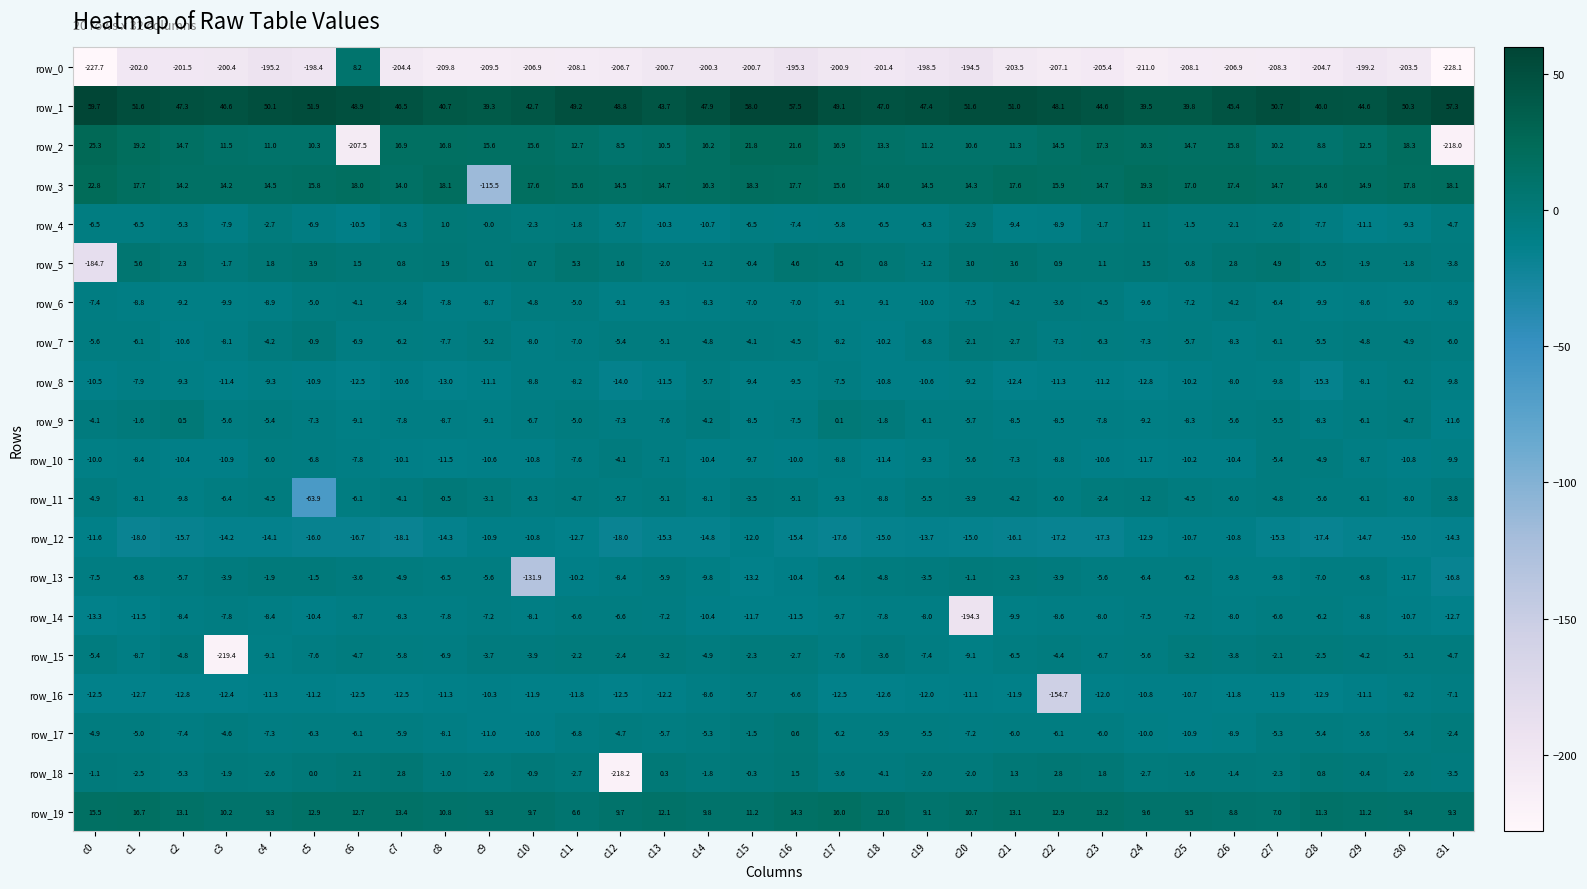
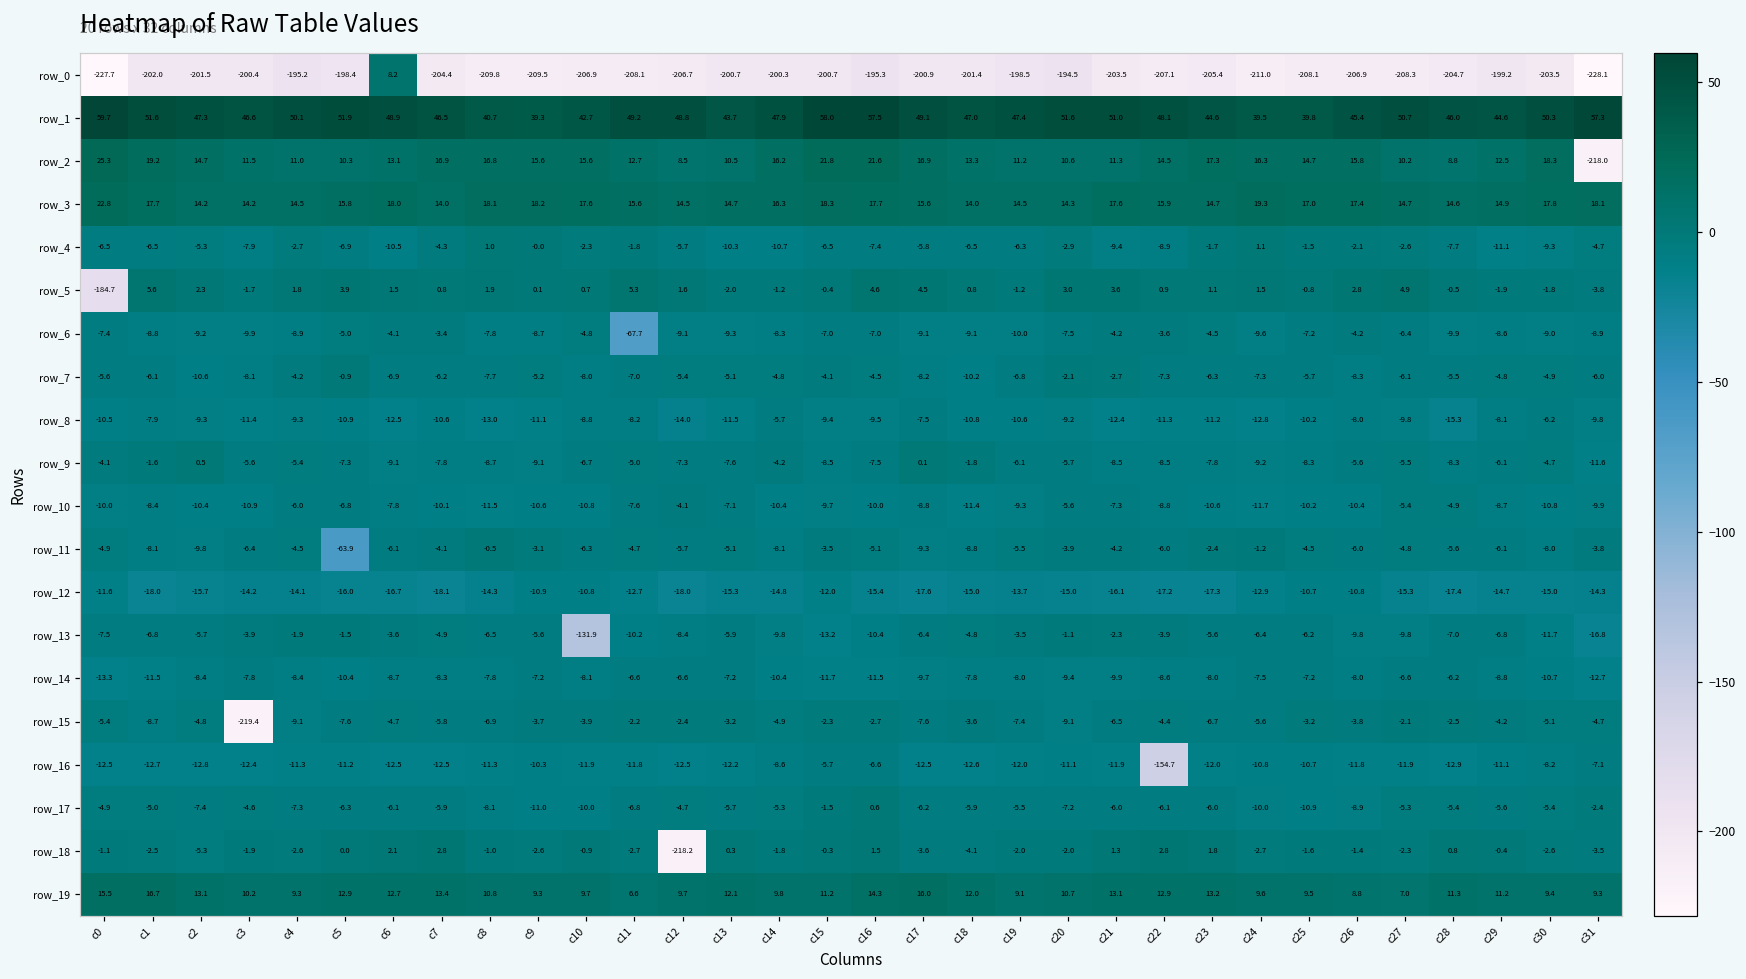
row_2, c6: -207.5 -> 13.1
row_3, c9: -115.5 -> 18.2
row_6, c11: -5.0 -> -67.7
row_14, c20: -194.3 -> -9.4
